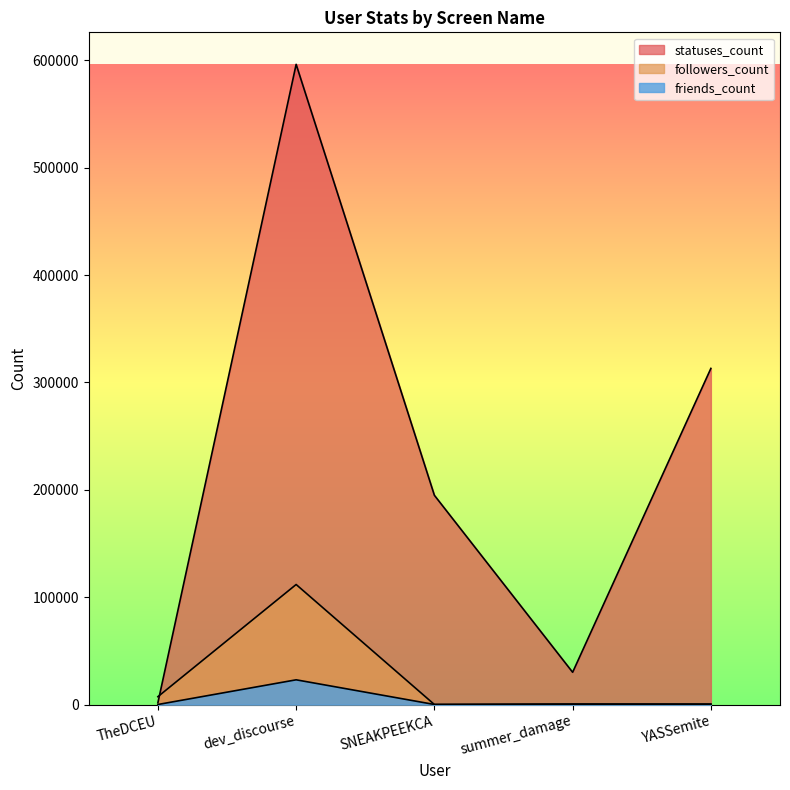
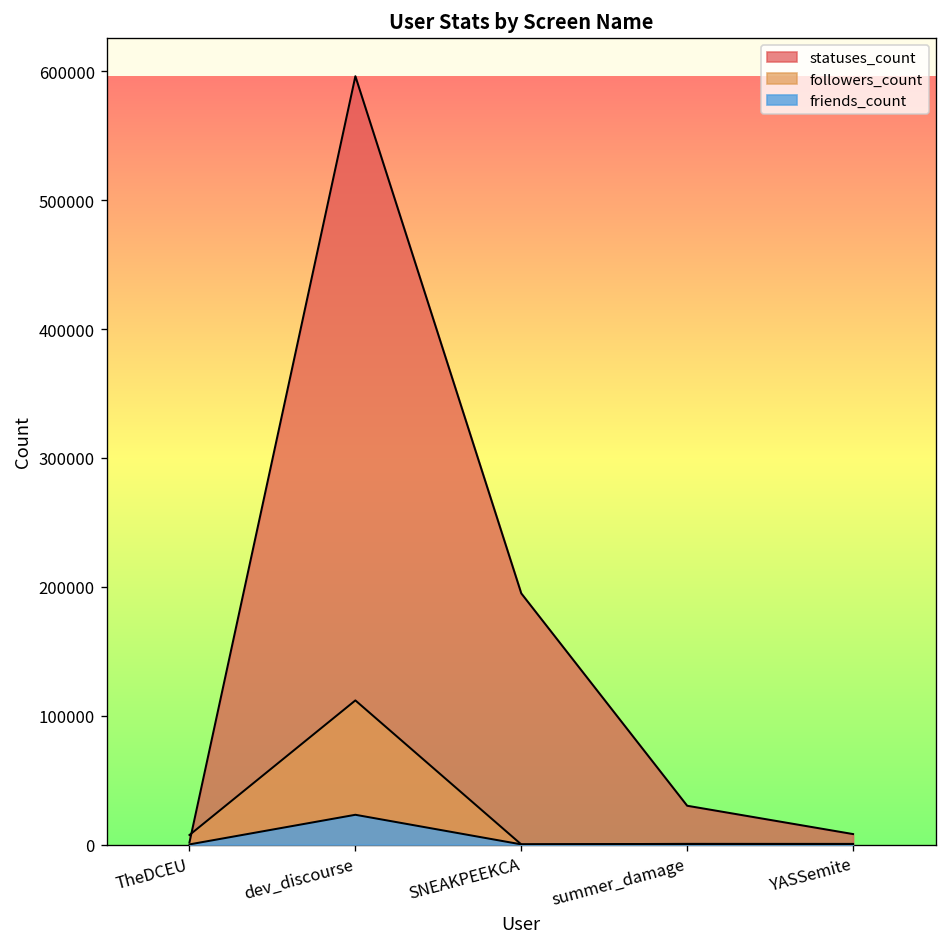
statuses_count, YASSemite: 313000 -> 8000
